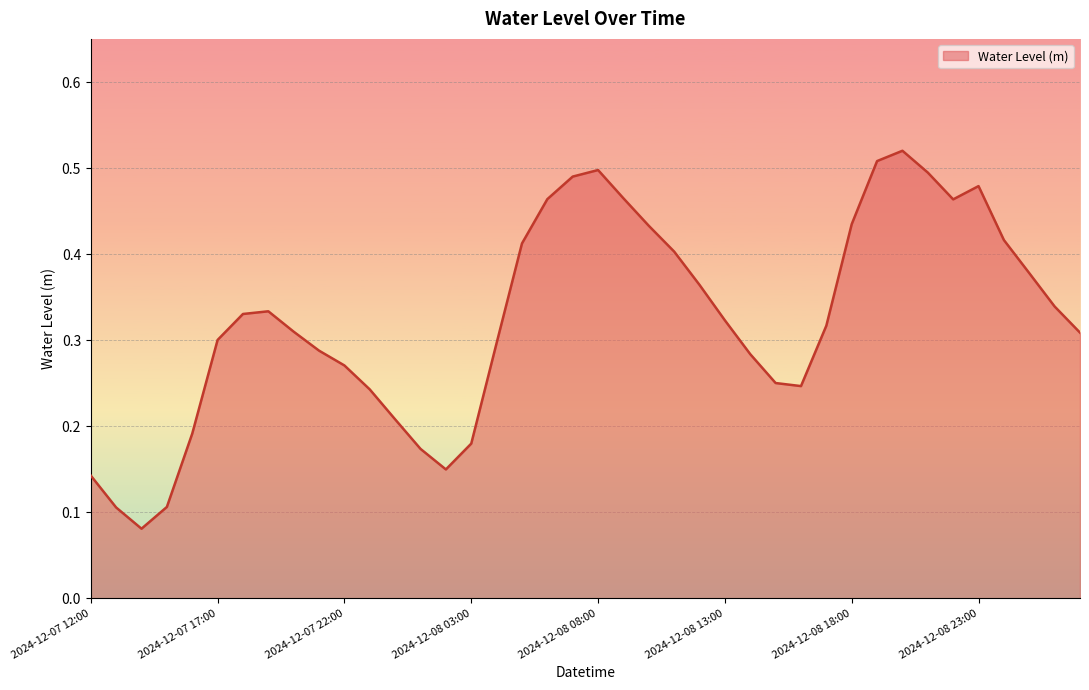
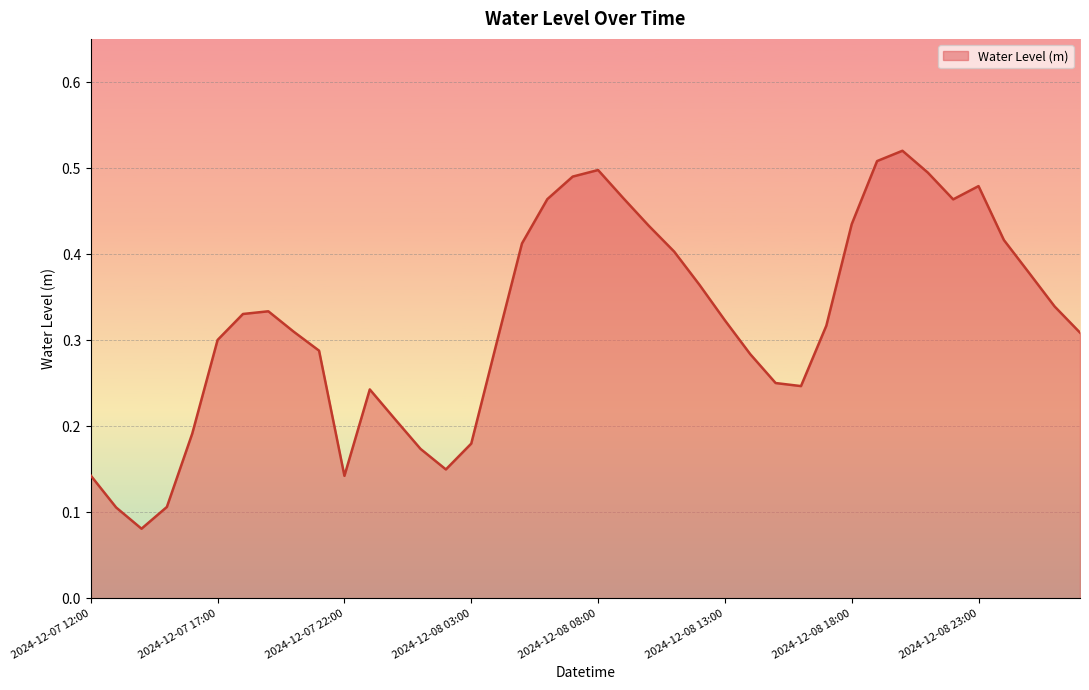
2024-12-07 22:00: 0.27 -> 0.14
